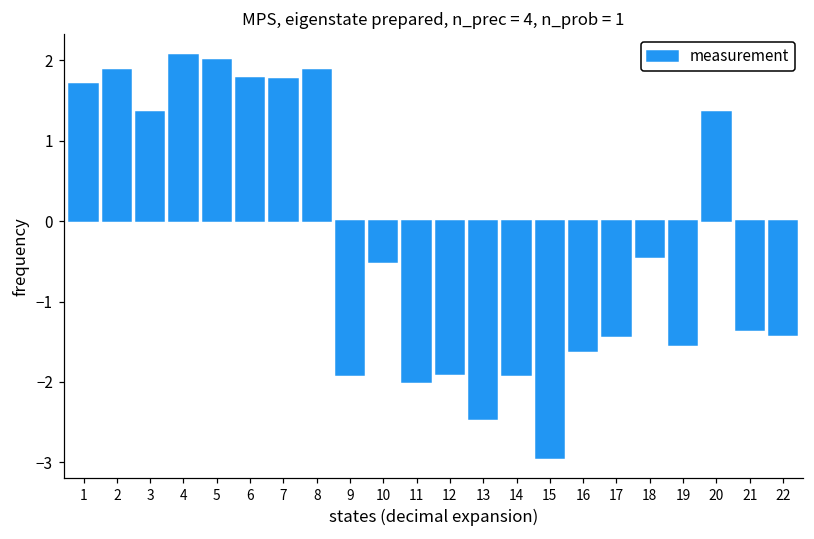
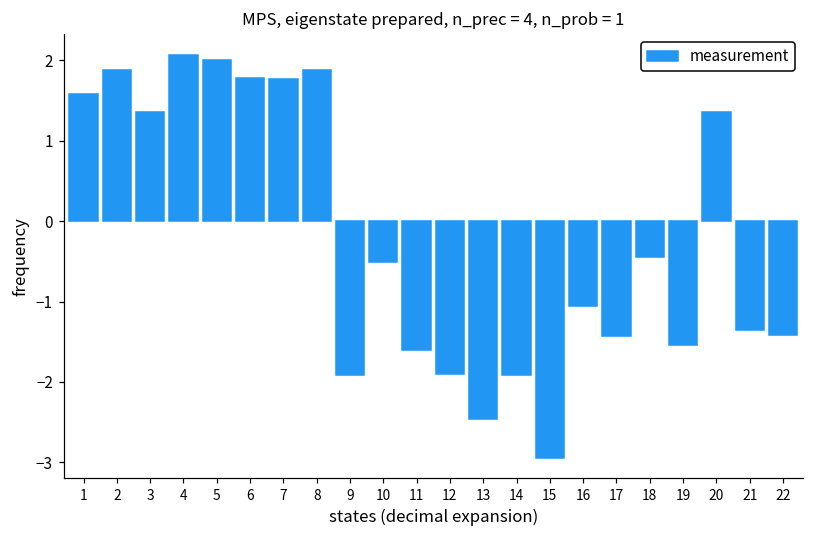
1: 1.7 -> 1.6
11: -2.0 -> -1.6
16: -1.6 -> -1.1
